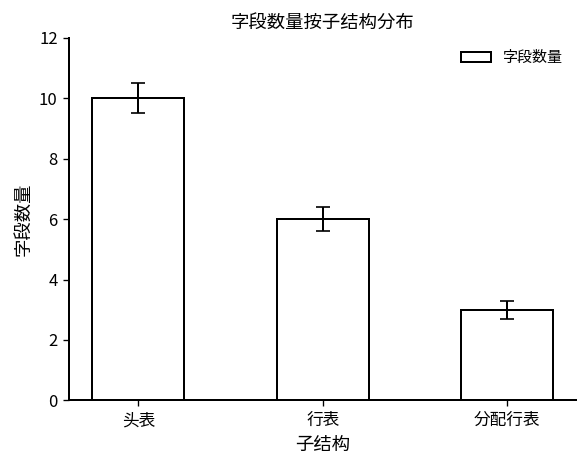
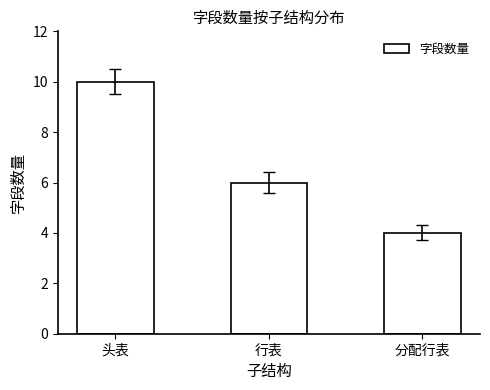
字段数量, 分配行表: 3 -> 4
